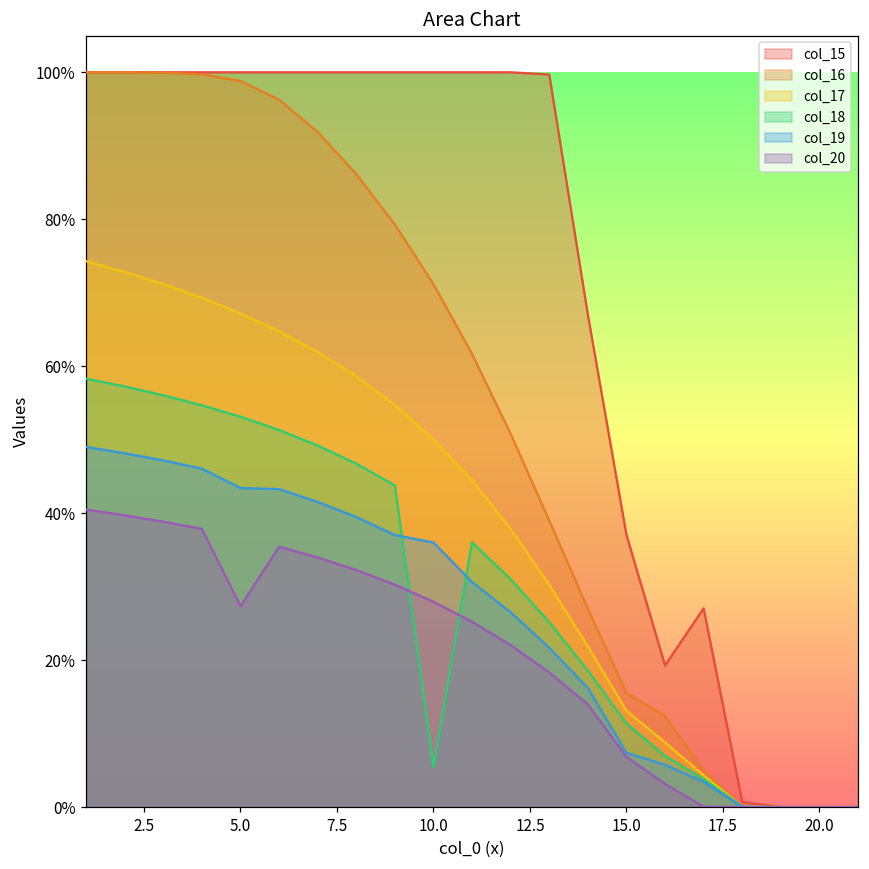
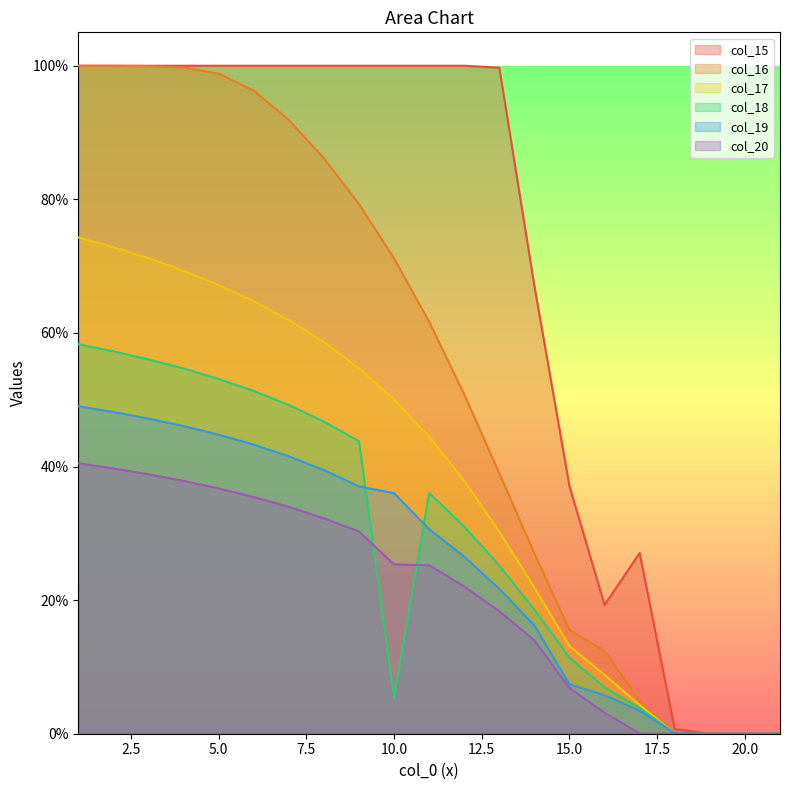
col_19, 5.0: 43% -> 45%
col_20, 5.0: 27% -> 37%
col_20, 10.0: 28% -> 25%
